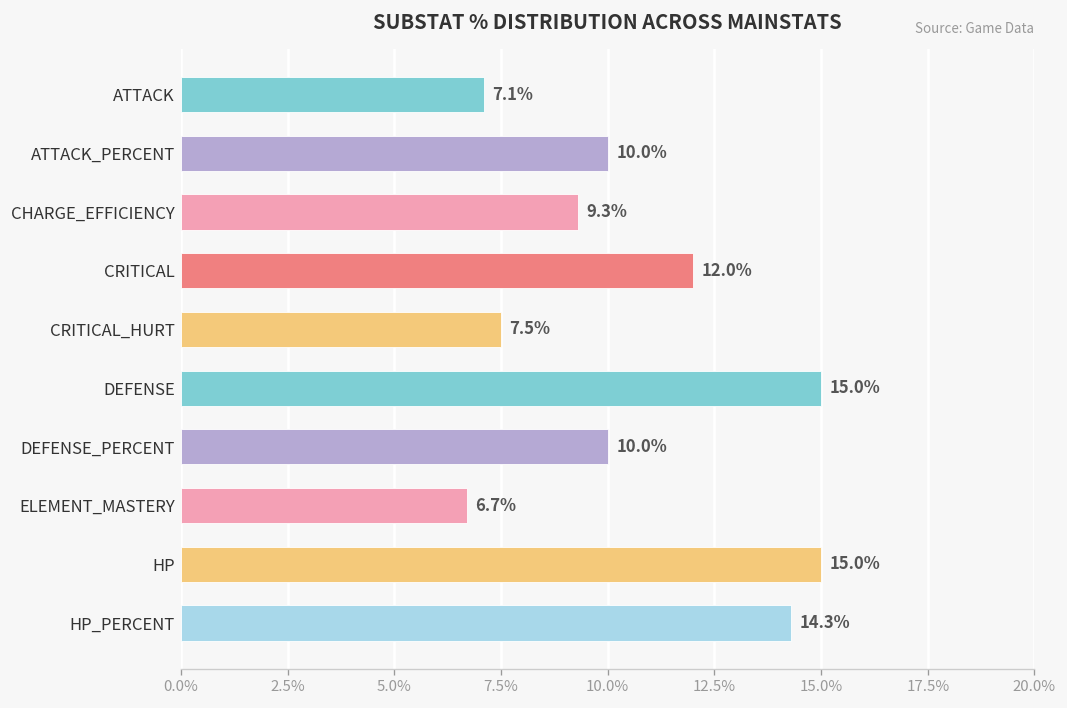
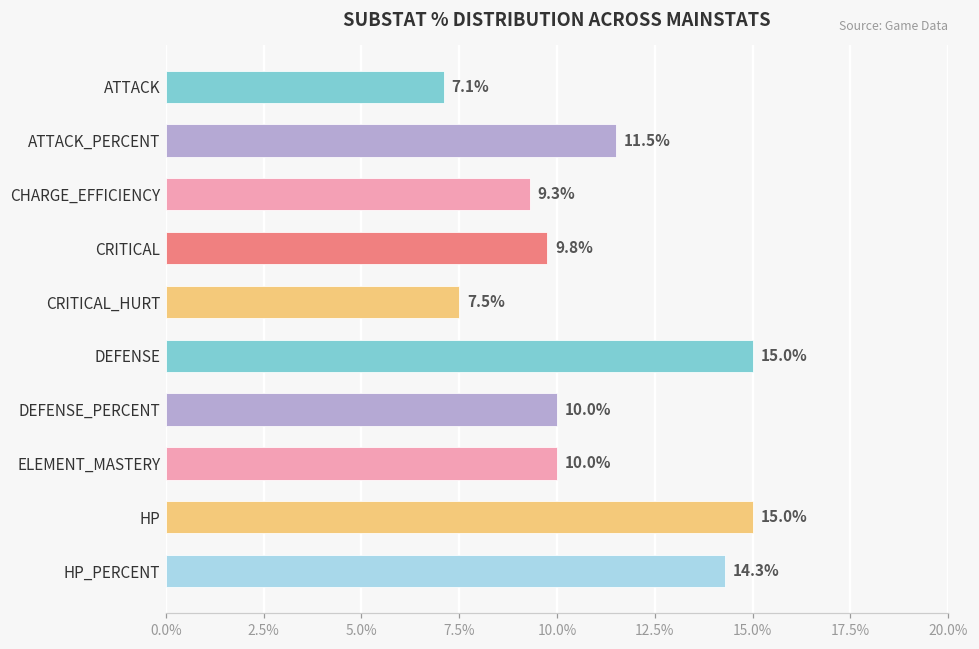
ATTACK_PERCENT: 10.0% -> 11.5%
CRITICAL: 12.0% -> 9.8%
ELEMENT_MASTERY: 6.7% -> 10.0%
